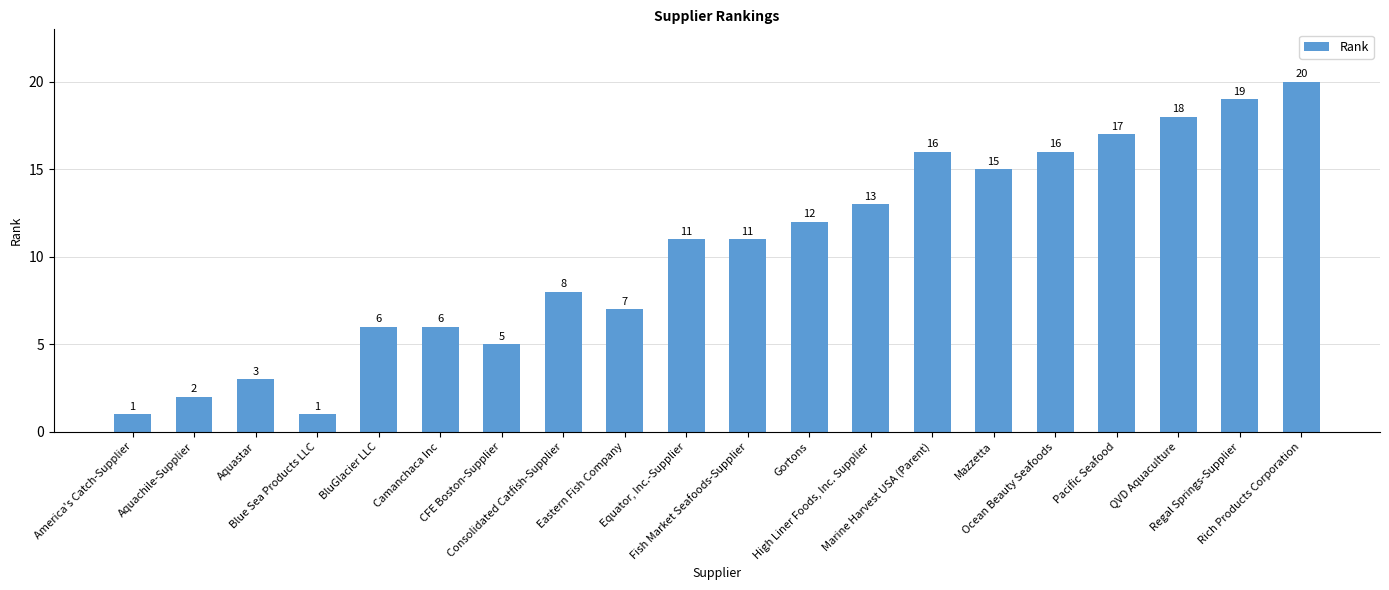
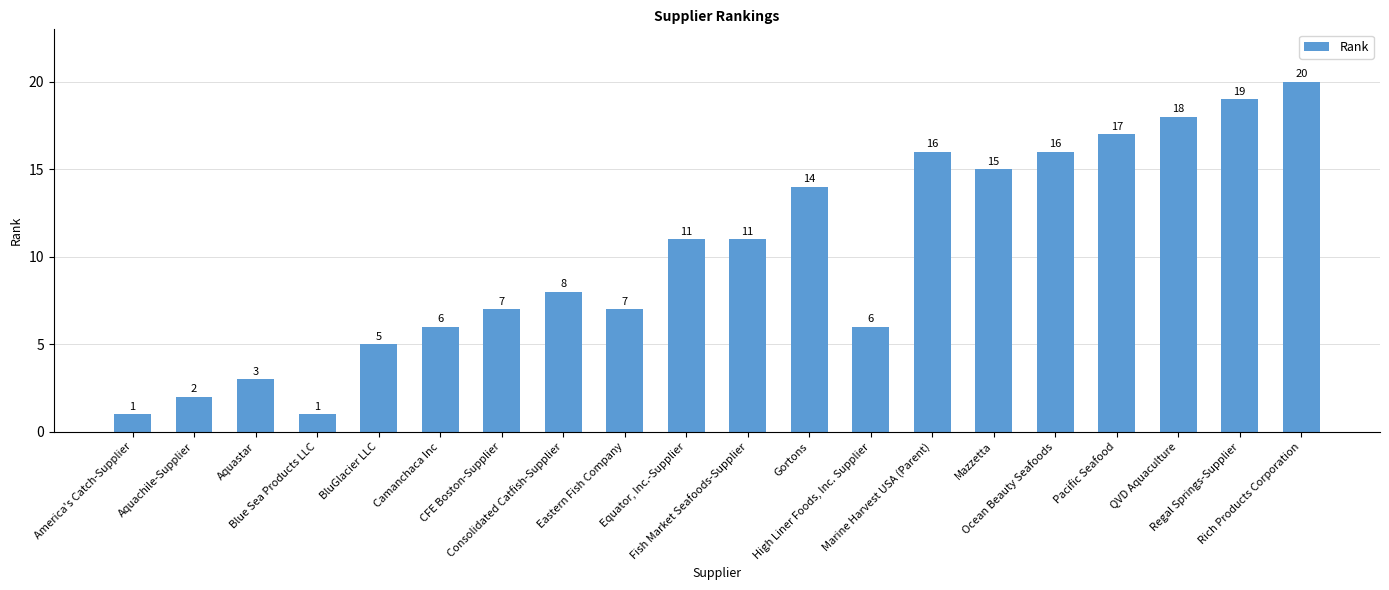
BluGlacier LLC: 6 -> 5
CFE Boston-Supplier: 5 -> 7
Gortons: 12 -> 14
High Liner Foods, Inc. Supplier: 13 -> 6
